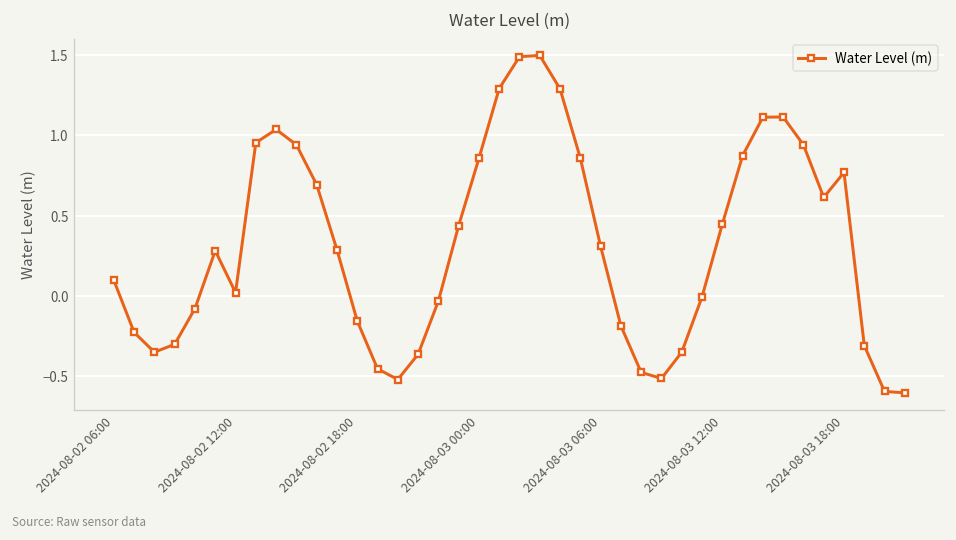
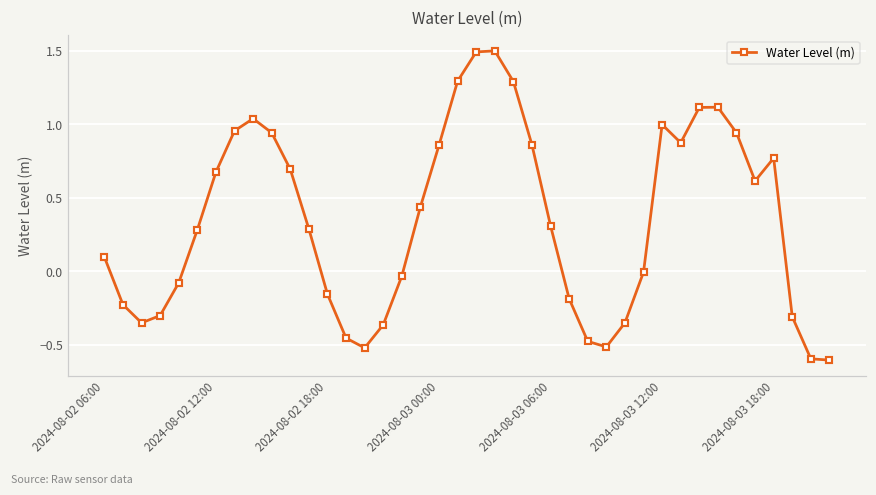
2024-08-02 12:00: 0.02 -> 0.67
2024-08-03 12:00: 0.45 -> 1.00
